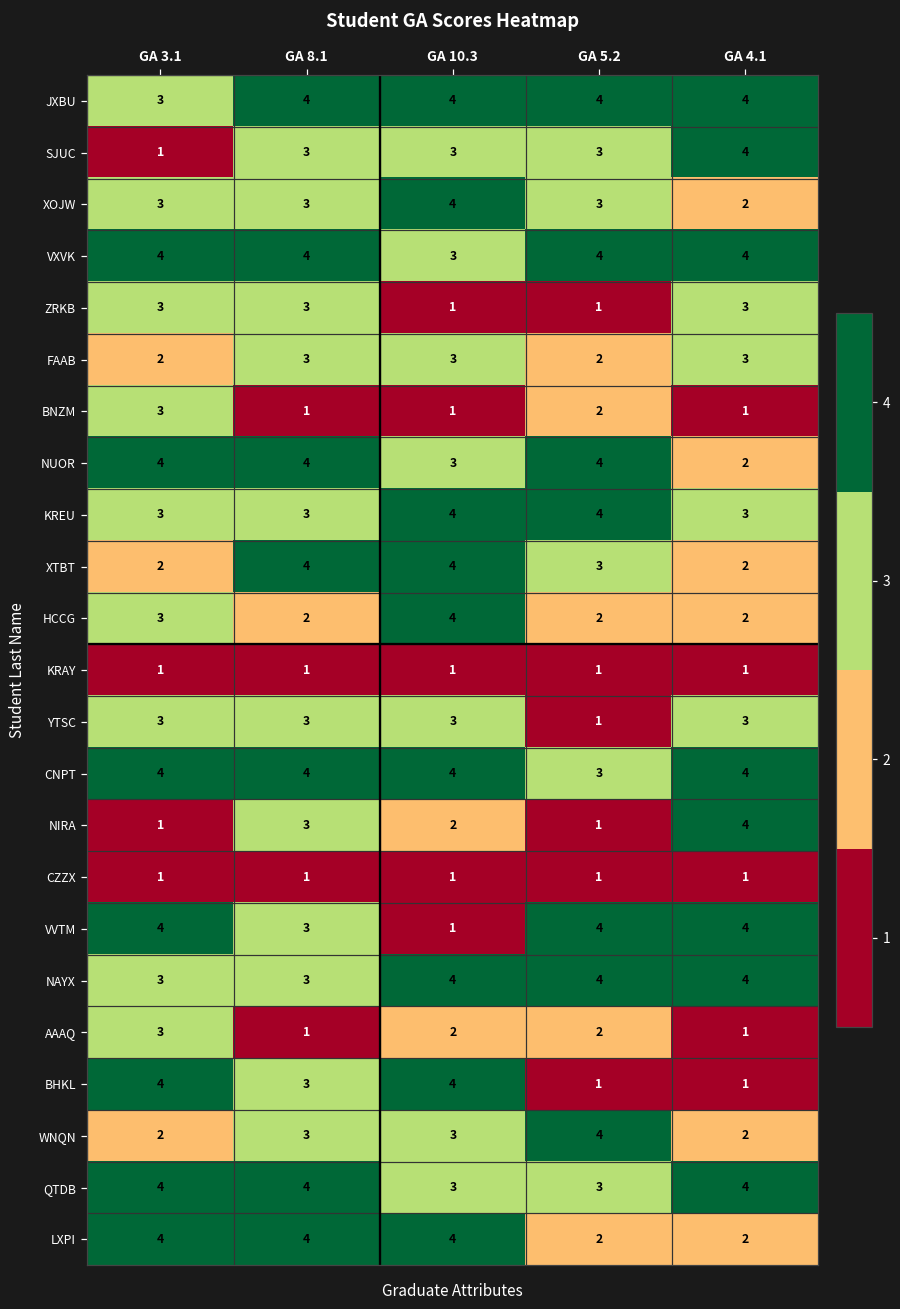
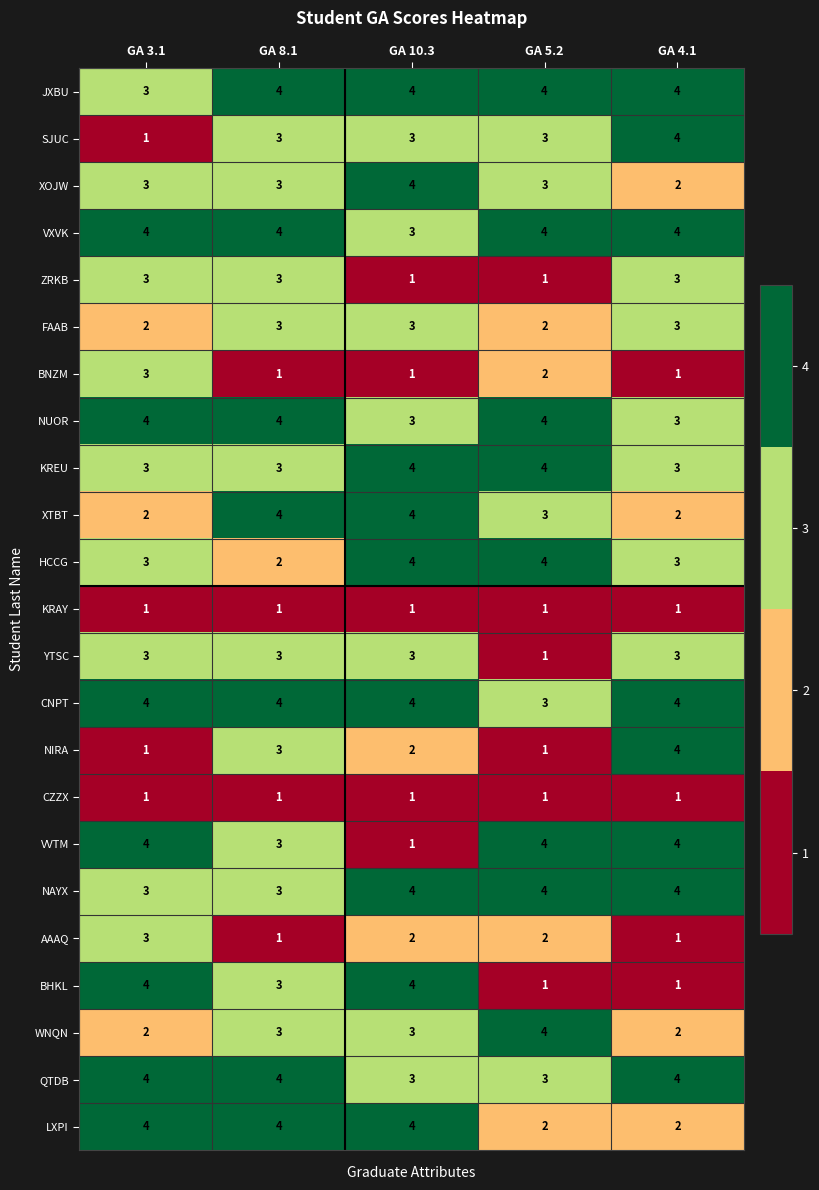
NUOR, GA 4.1: 2 -> 3
HCCG, GA 5.2: 2 -> 4
HCCG, GA 4.1: 2 -> 3
